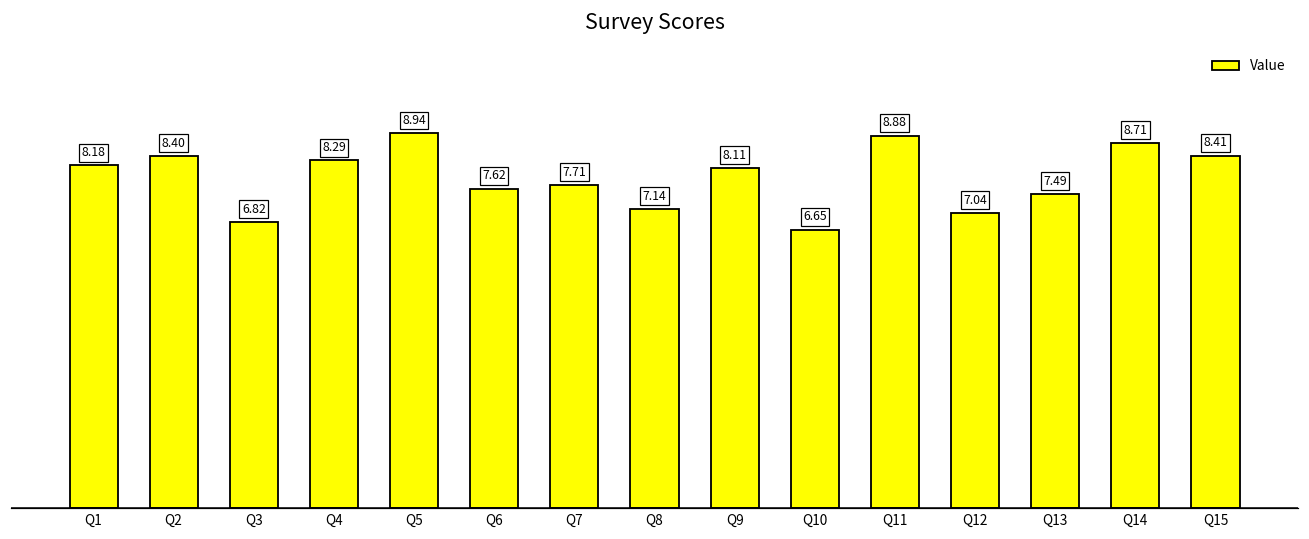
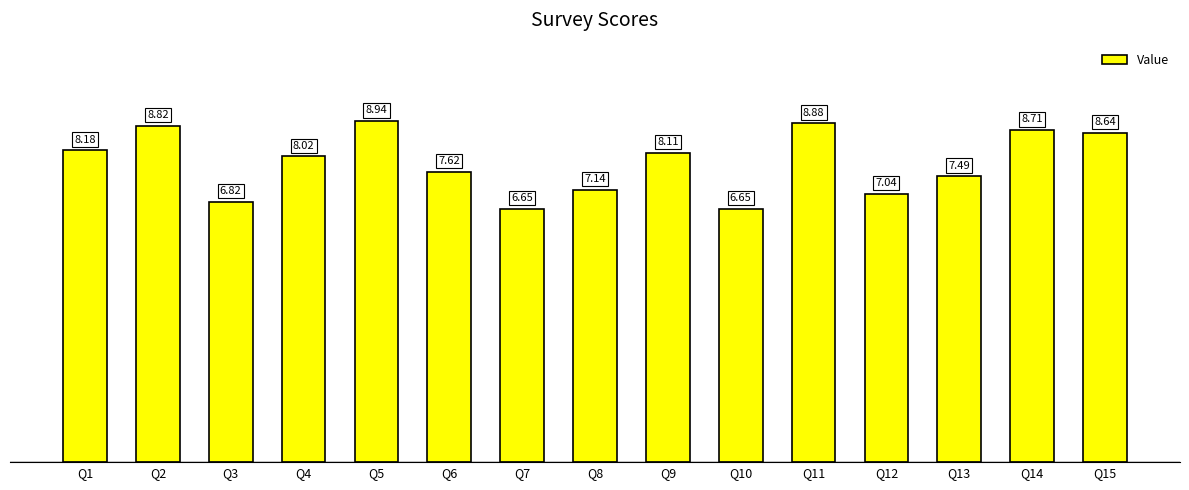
Q2: 8.40 -> 8.82
Q4: 8.29 -> 8.02
Q7: 7.71 -> 6.65
Q15: 8.41 -> 8.64
